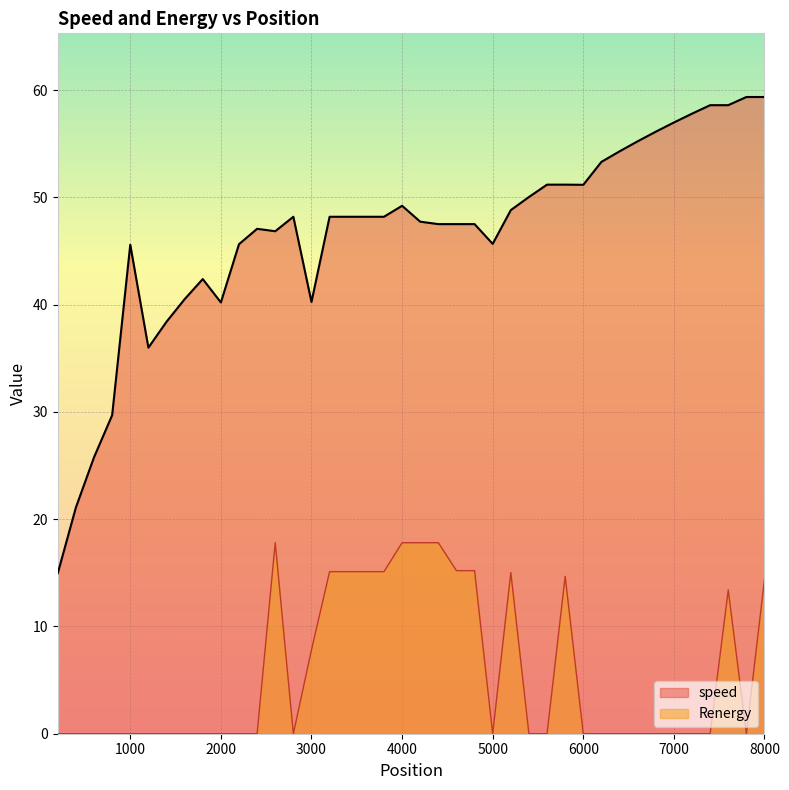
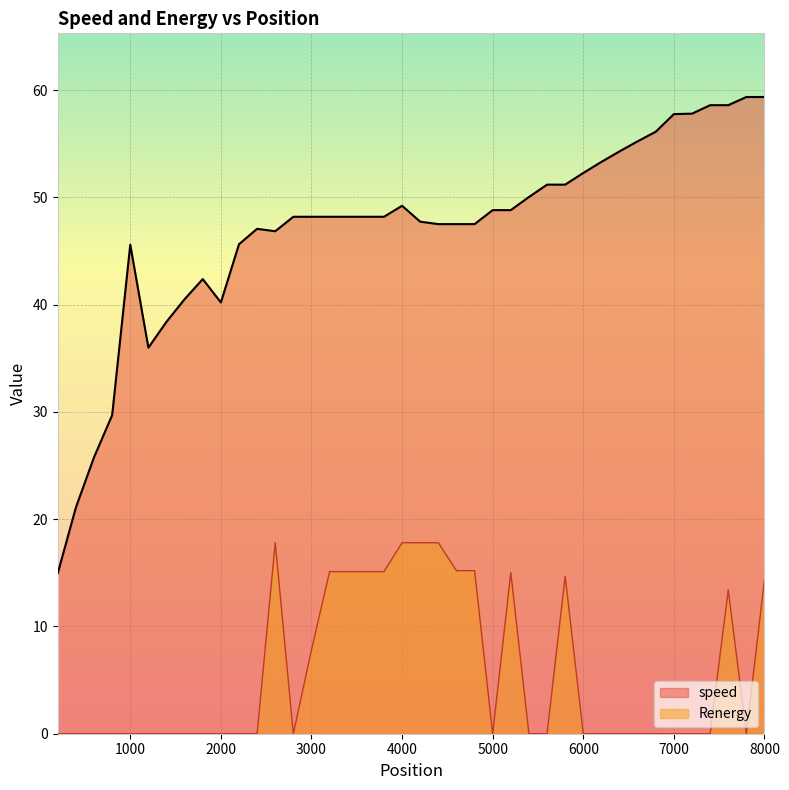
speed, 3000: 40.2 -> 48.2
speed, 5000: 45.7 -> 48.8
speed, 6000: 51.2 -> 52.3
speed, 7000: 57.0 -> 57.8
